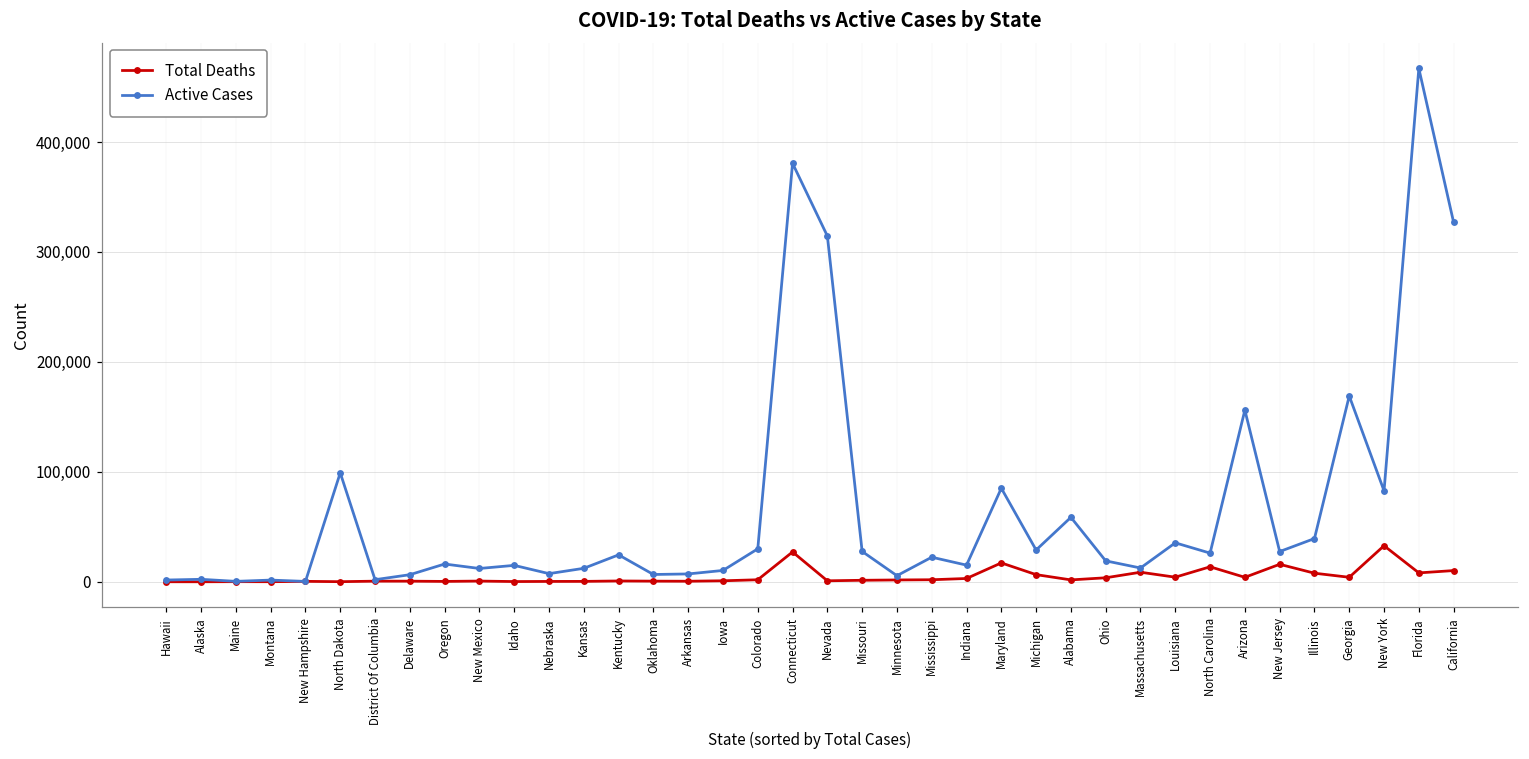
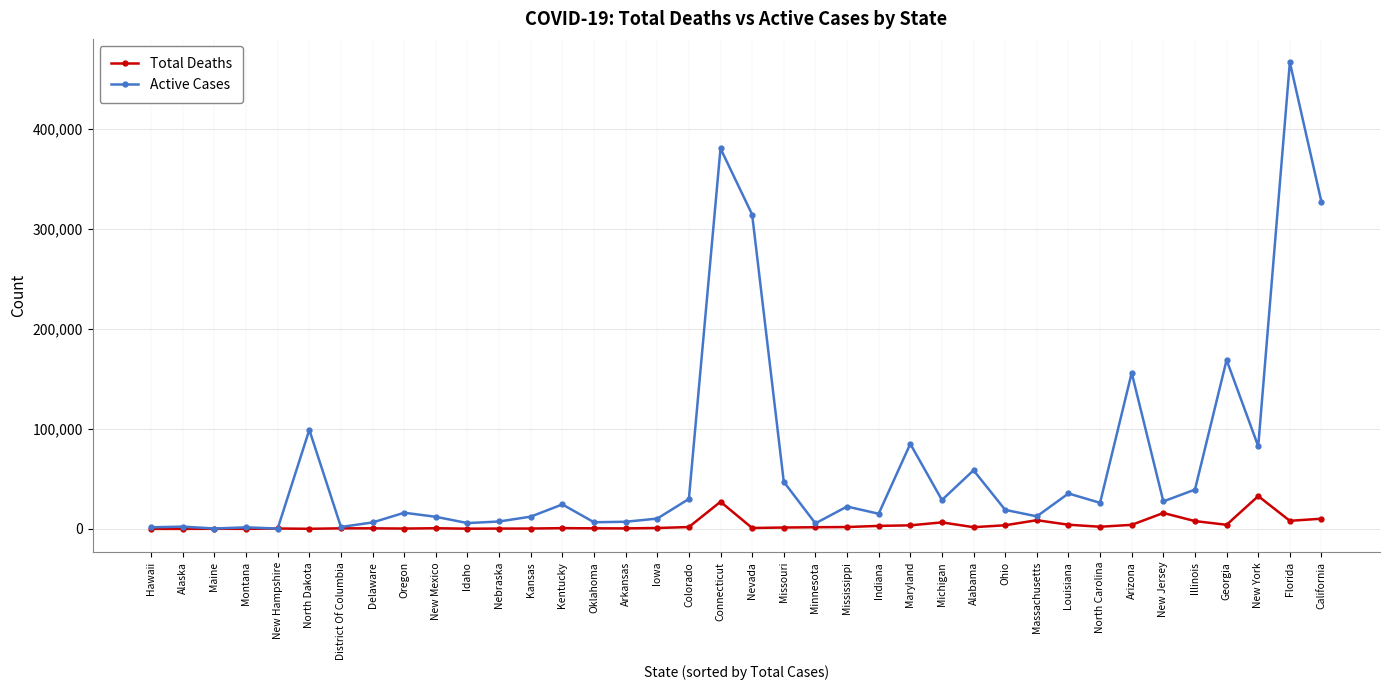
Active Cases, Idaho: 15,000 -> 6,000
Active Cases, Missouri: 30,000 -> 50,000
Total Deaths, Maryland: 20,000 -> 0
Total Deaths, North Carolina: 10,000 -> 0
